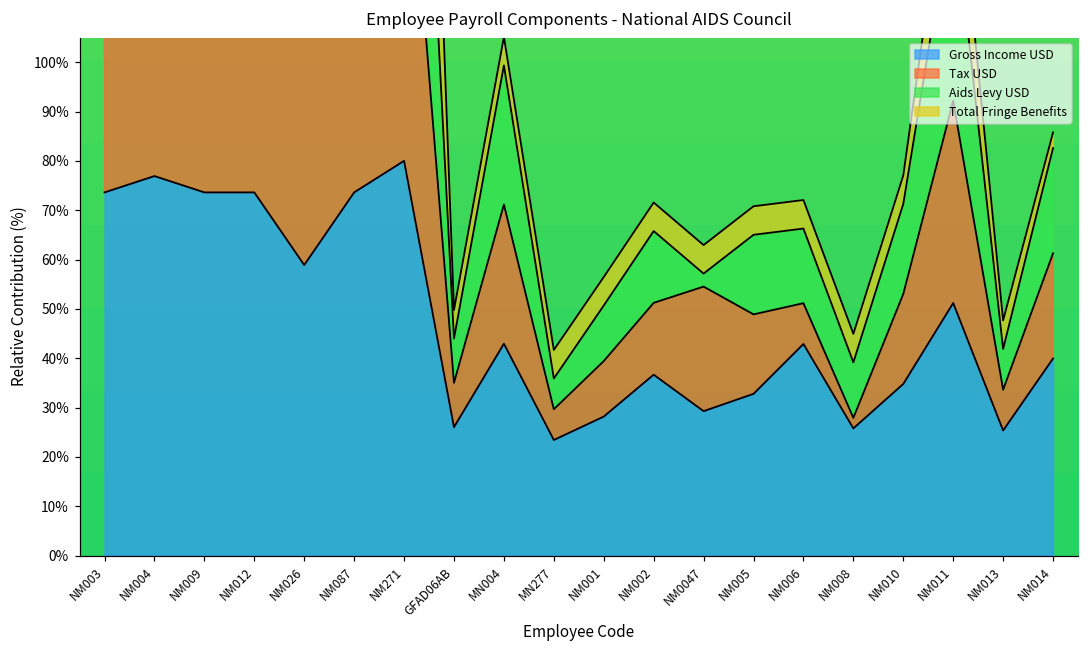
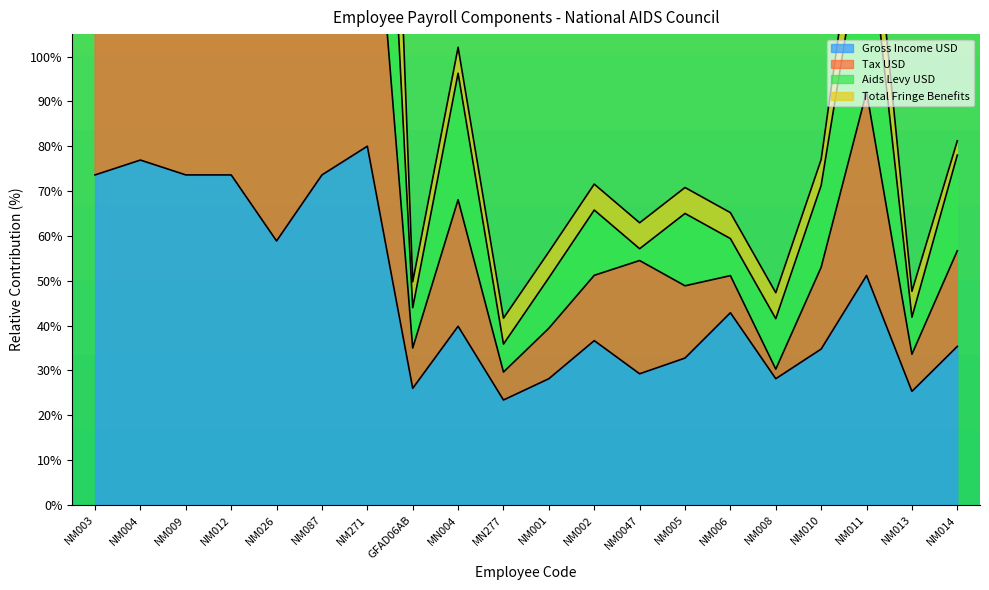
Gross Income USD, MN004: 43% -> 40%
Aids Levy USD, NM006: 15% -> 8%
Gross Income USD, NM008: 26% -> 28%
Gross Income USD, NM014: 40% -> 35%
